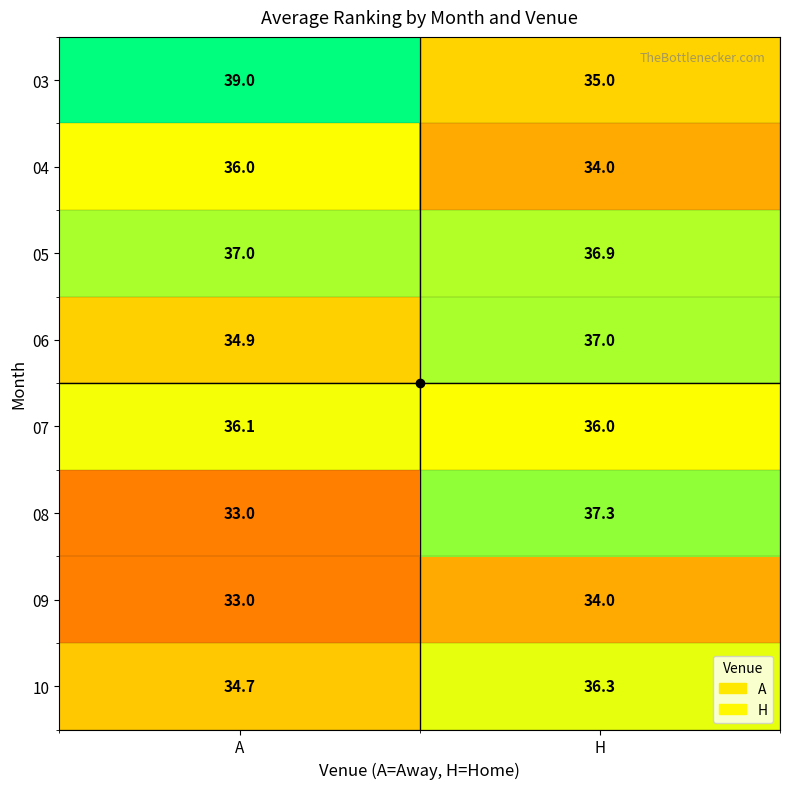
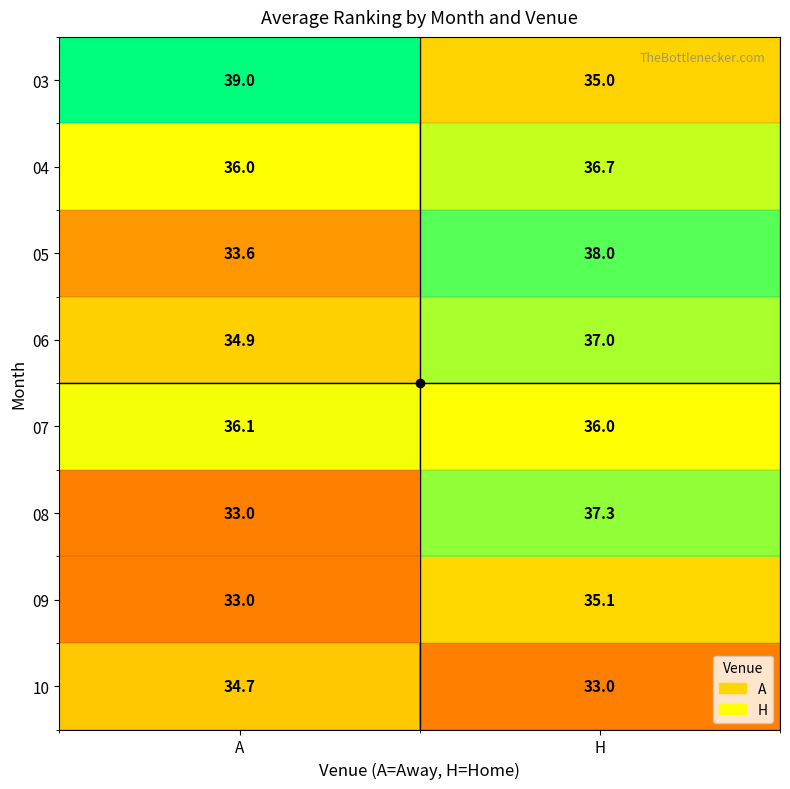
04, H: 34.0 -> 36.7
05, A: 37.0 -> 33.6
05, H: 36.9 -> 38.0
09, H: 34.0 -> 35.1
10, H: 36.3 -> 33.0
